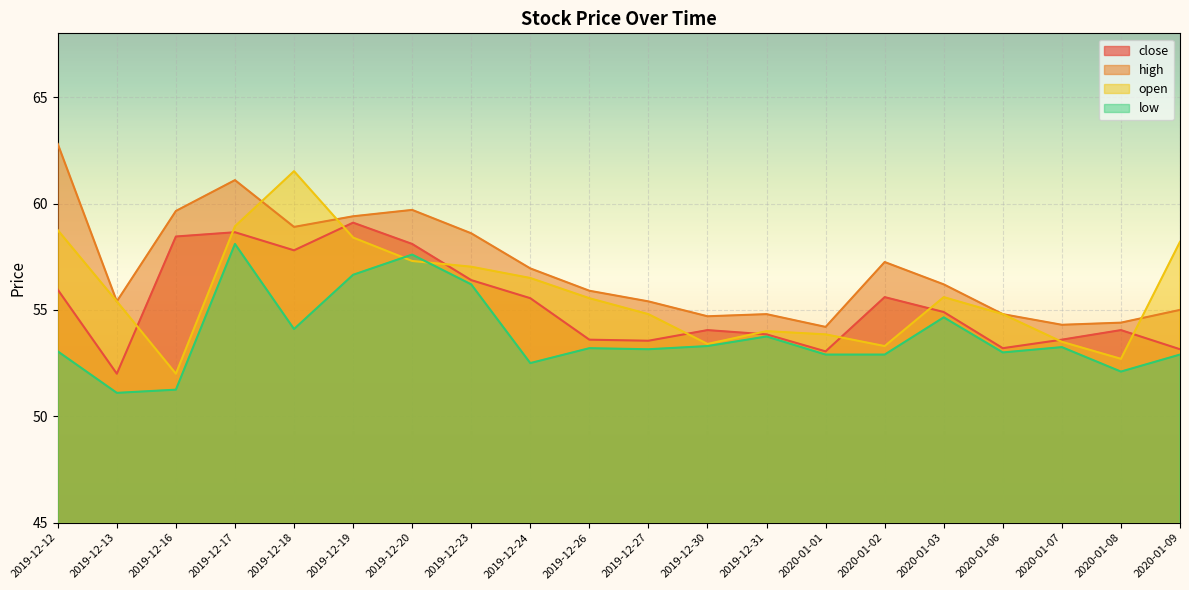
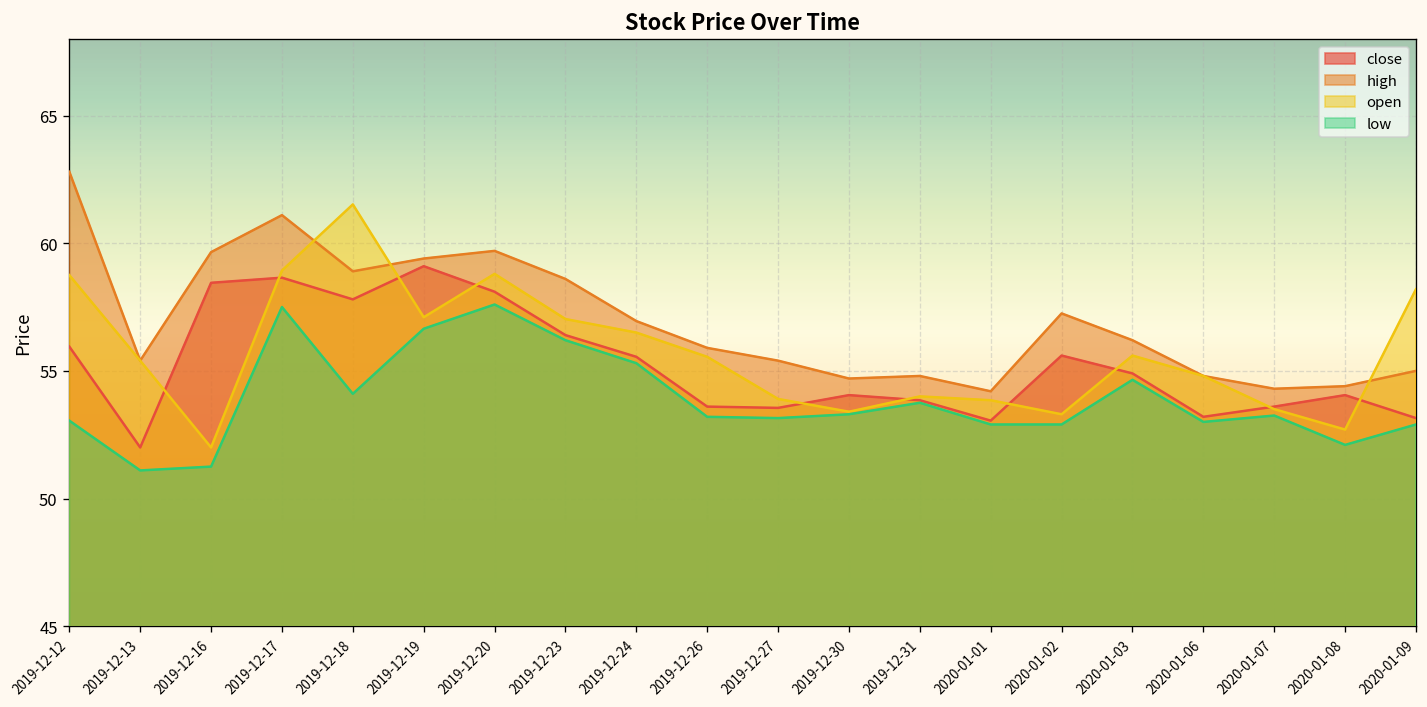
low, 2019-12-17: 58.1 -> 57.5
open, 2019-12-19: 58.4 -> 57.1
open, 2019-12-20: 57.3 -> 58.8
low, 2019-12-24: 52.5 -> 55.3
open, 2019-12-27: 54.8 -> 53.9
